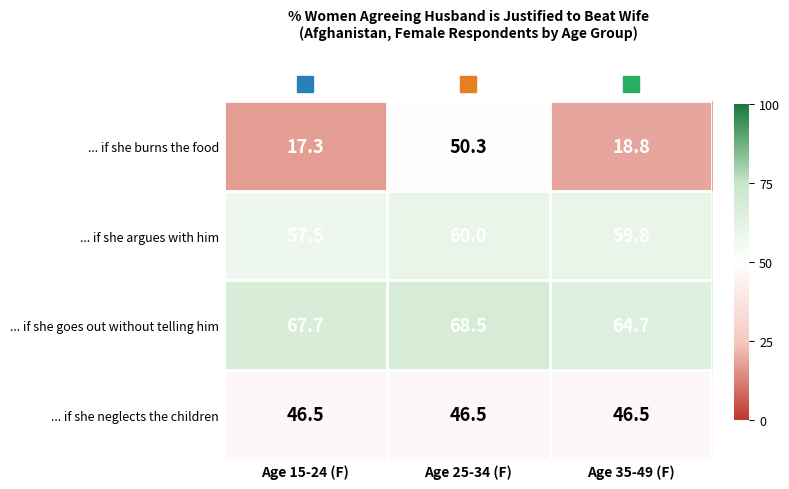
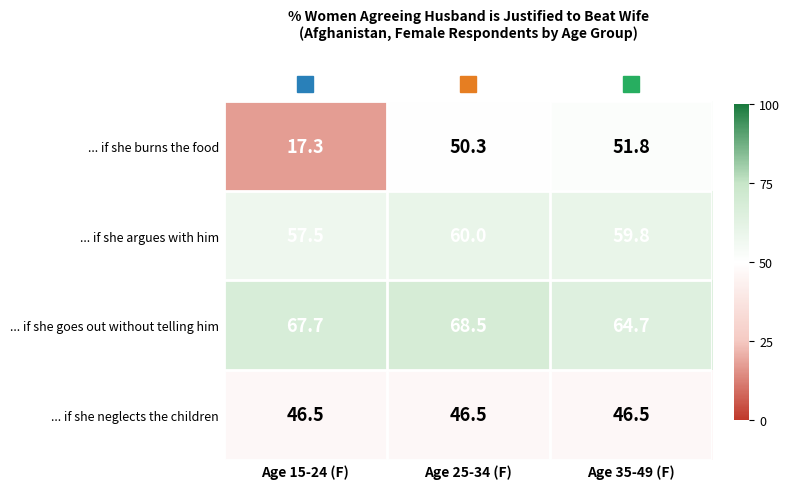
... if she burns the food, Age 35-49 (F): 18.8 -> 51.8
